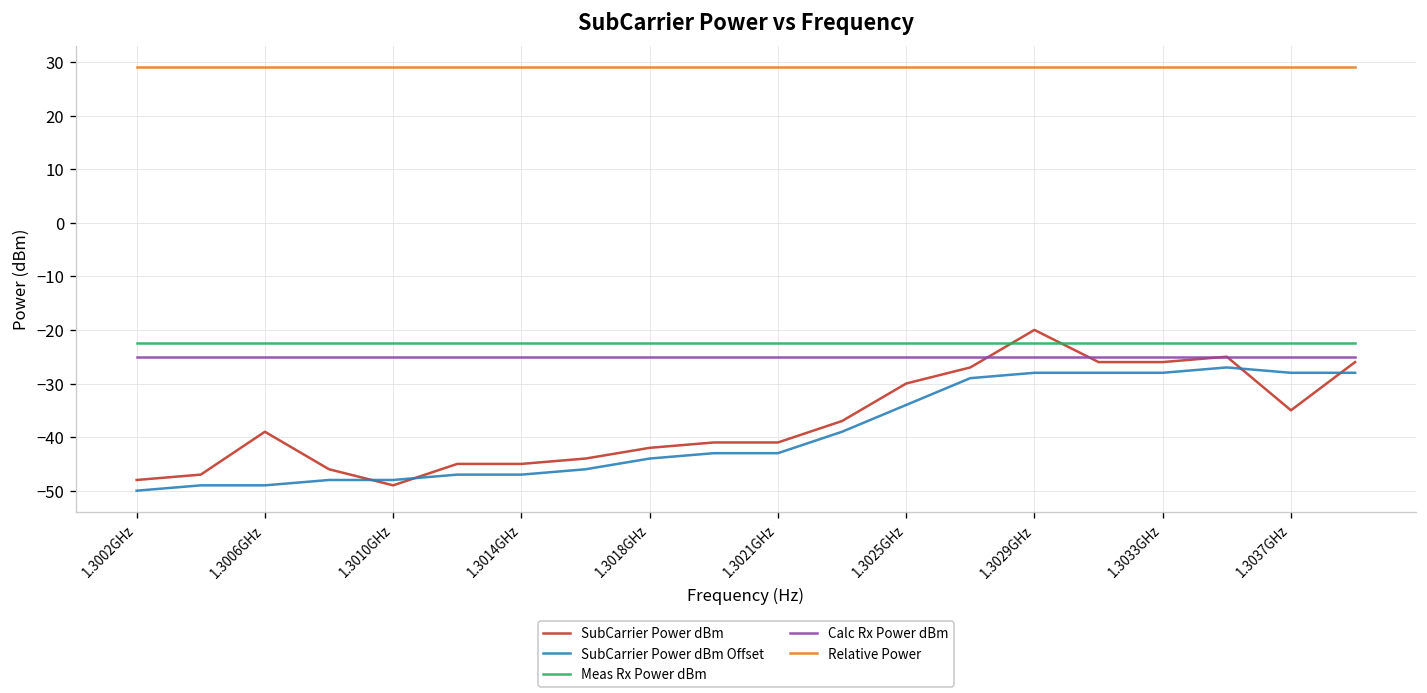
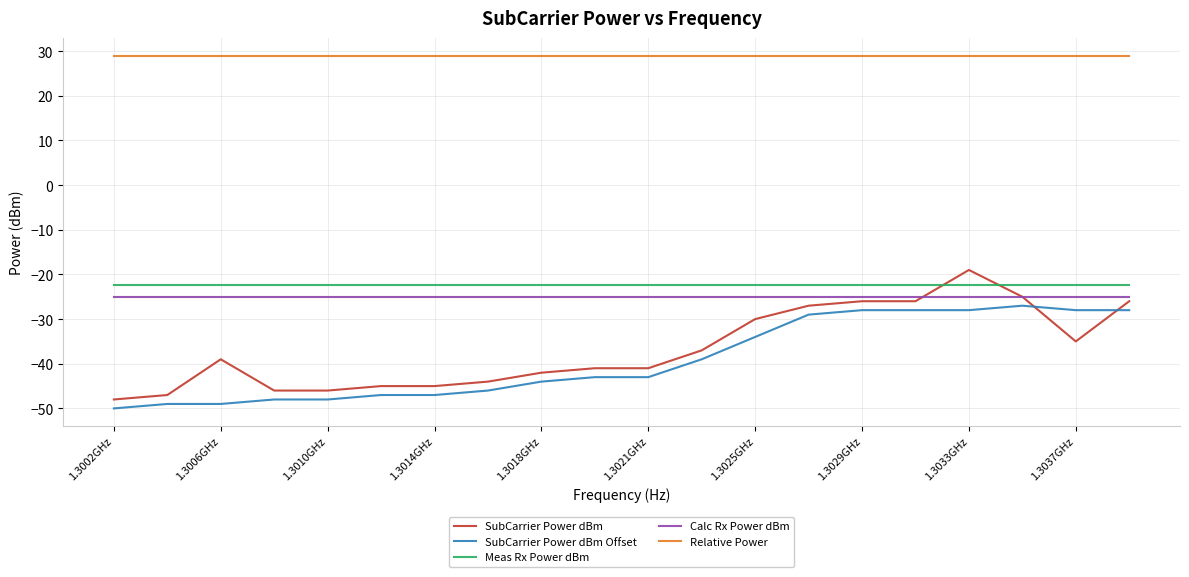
SubCarrier Power dBm, 1.3010GHz: -49 -> -46
SubCarrier Power dBm, 1.3029GHz: -20 -> -26
SubCarrier Power dBm, 1.3033GHz: -26 -> -19
